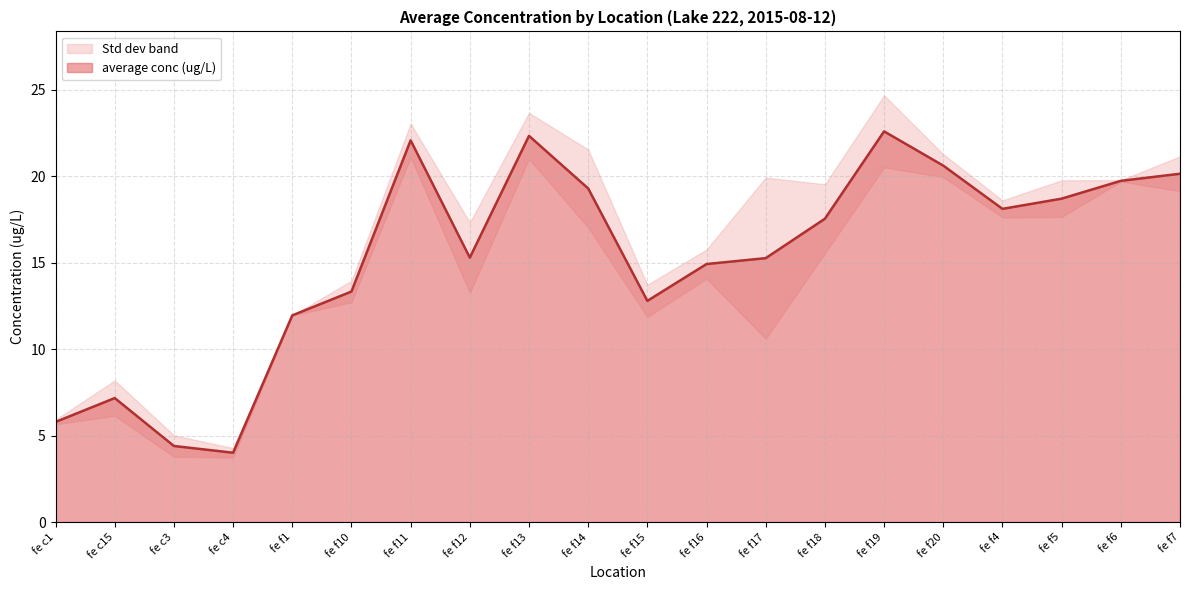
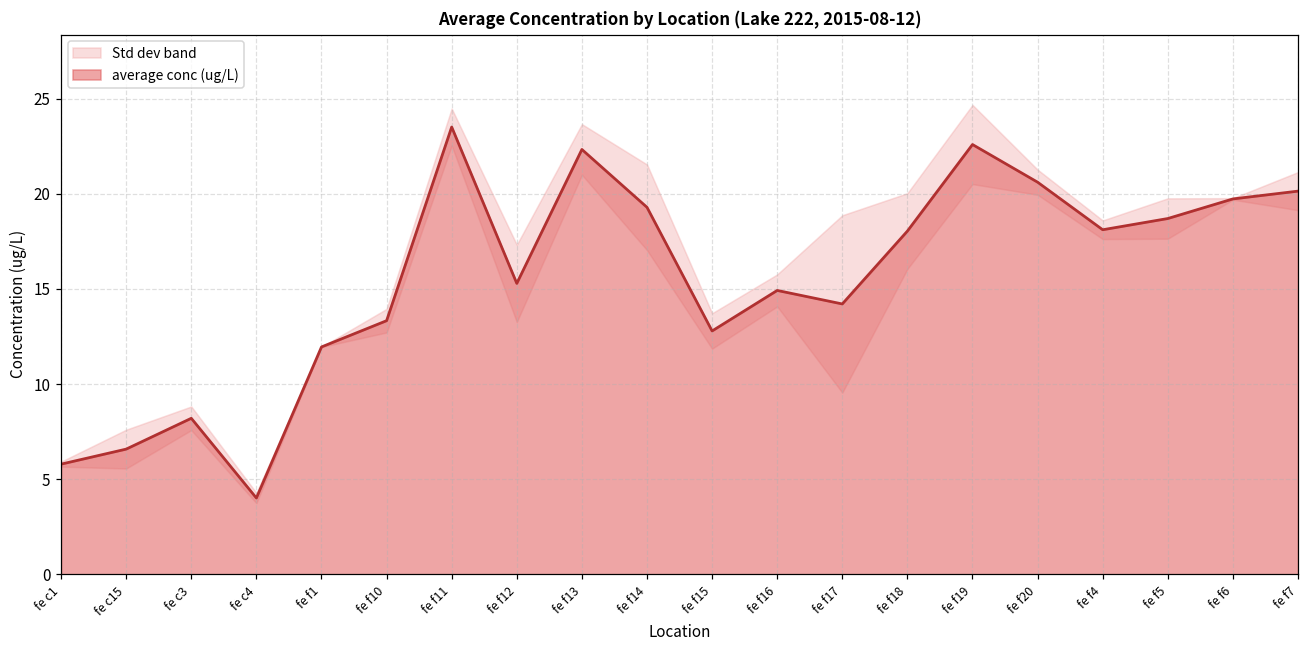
average conc (ug/L), fe c15: 7.2 -> 6.6
average conc (ug/L), fe c3: 4.4 -> 8.2
average conc (ug/L), fe f11: 22.1 -> 23.5
average conc (ug/L), fe f17: 15.3 -> 14.2
average conc (ug/L), fe f18: 17.5 -> 18.0
